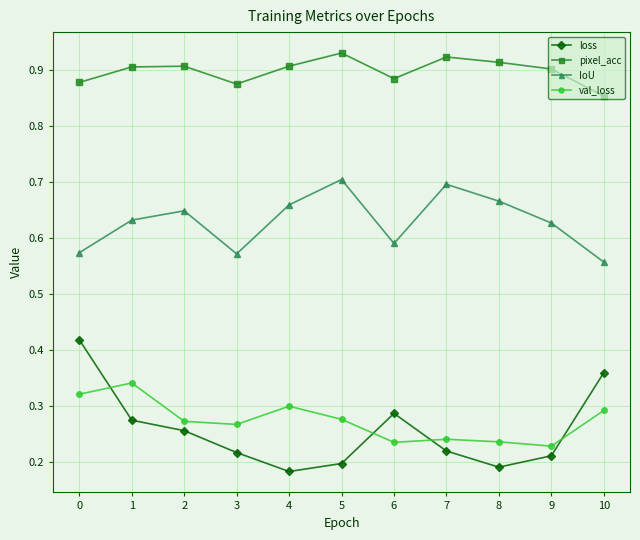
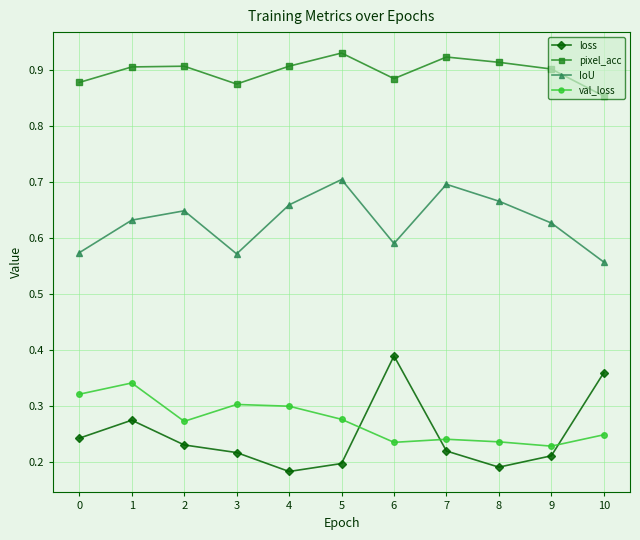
loss, 0: 0.42 -> 0.24
loss, 2: 0.26 -> 0.23
val_loss, 3: 0.27 -> 0.30
loss, 6: 0.29 -> 0.39
val_loss, 10: 0.29 -> 0.25
